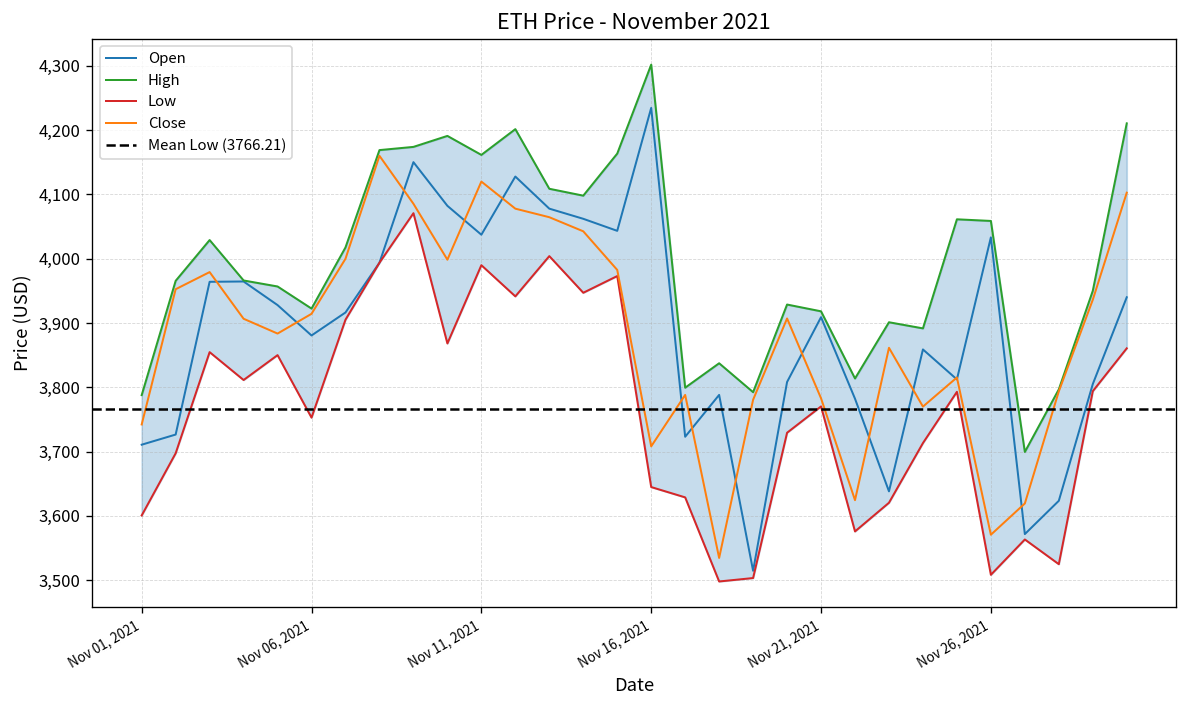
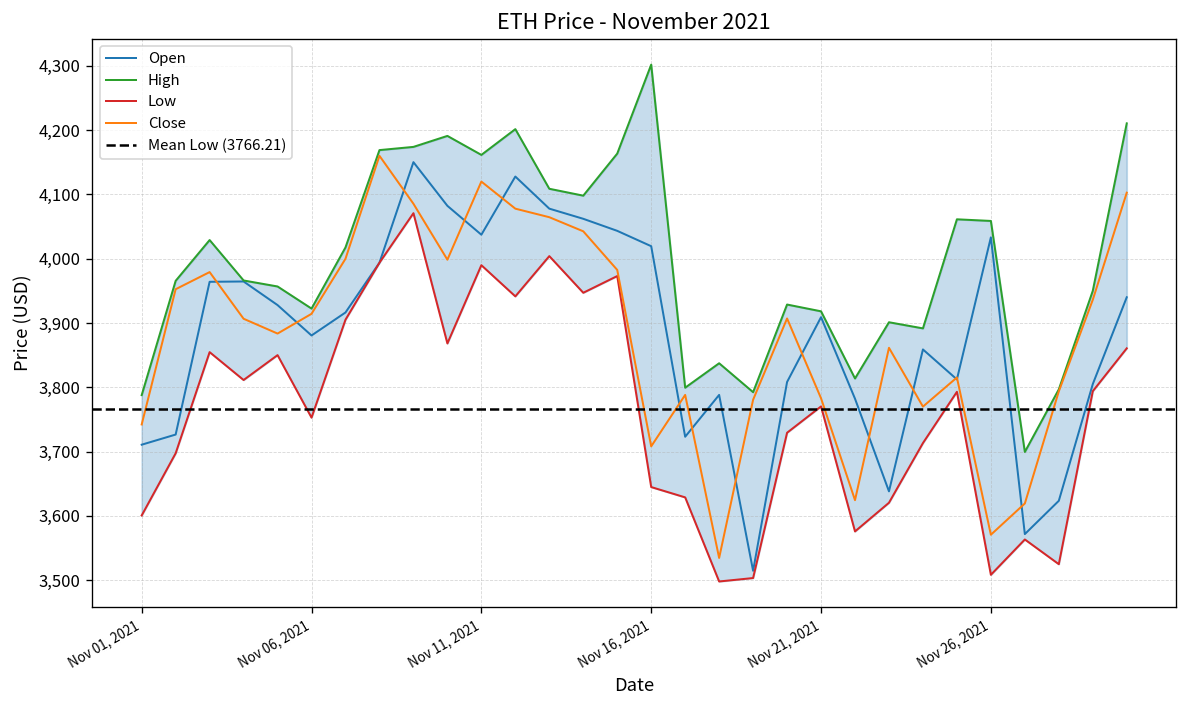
Open, Nov 16, 2021: 4,230 -> 4,020
